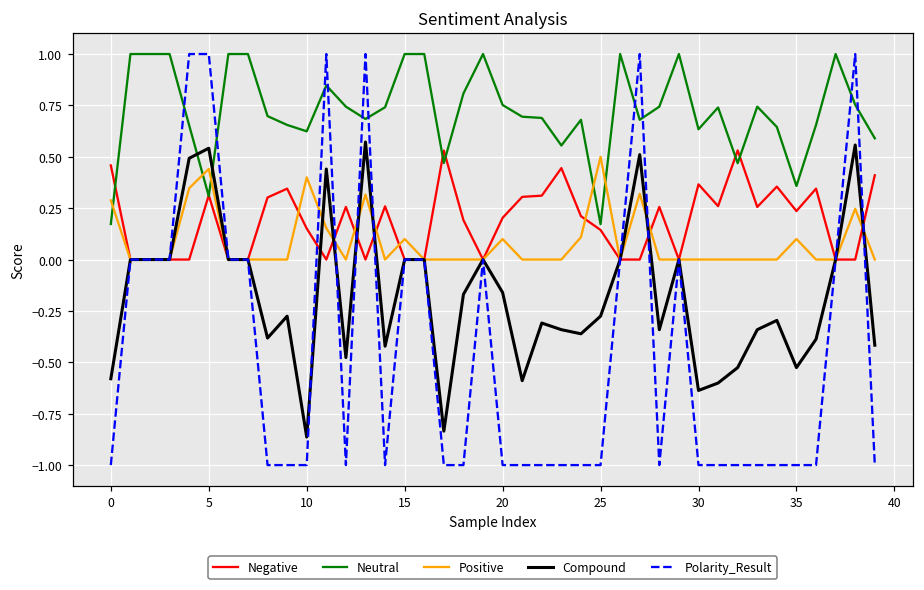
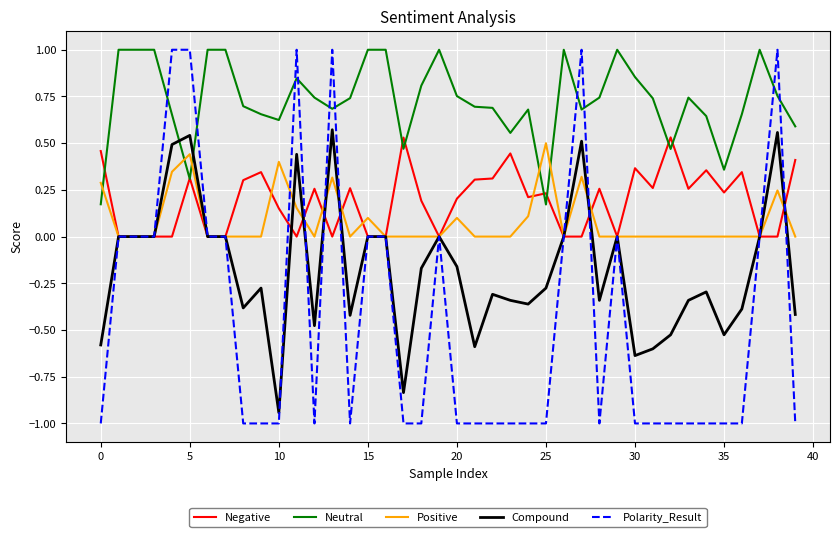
Compound, 10: -0.86 -> -0.94
Negative, 25: 0.14 -> 0.23
Neutral, 30: 0.63 -> 0.85
Positive, 35: 0.1 -> 0.0
